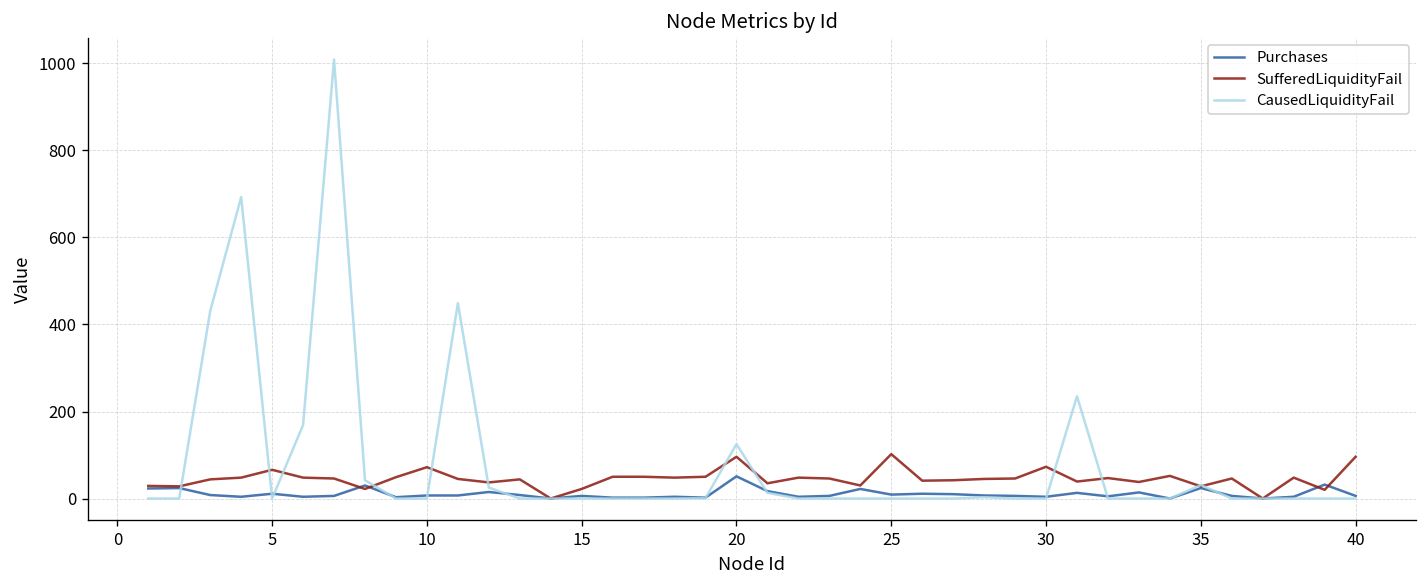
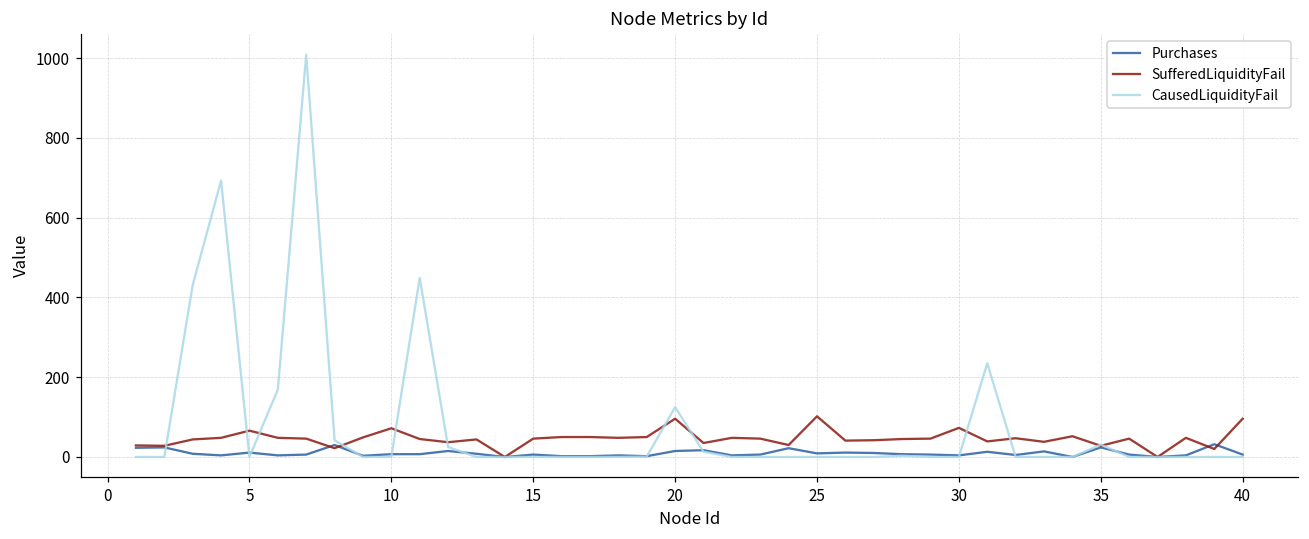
SufferedLiquidityFail, 15: 20 -> 50
Purchases, 20: 50 -> 20
